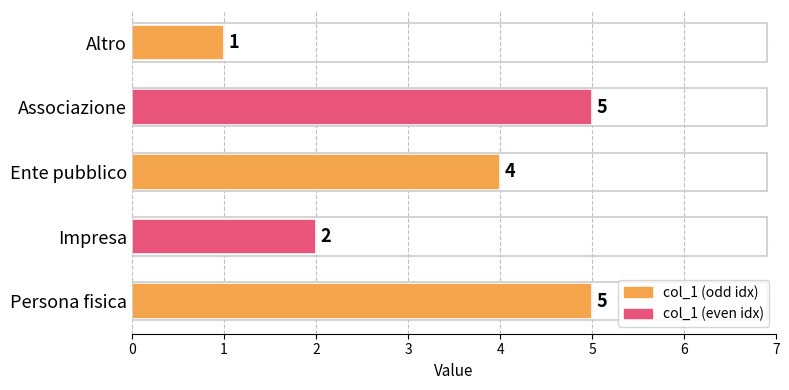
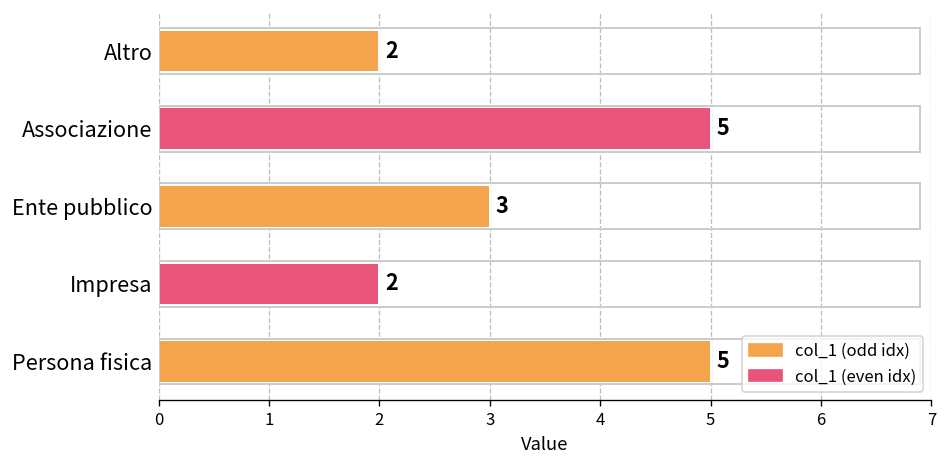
Altro: 1 -> 2
Ente pubblico: 4 -> 3
